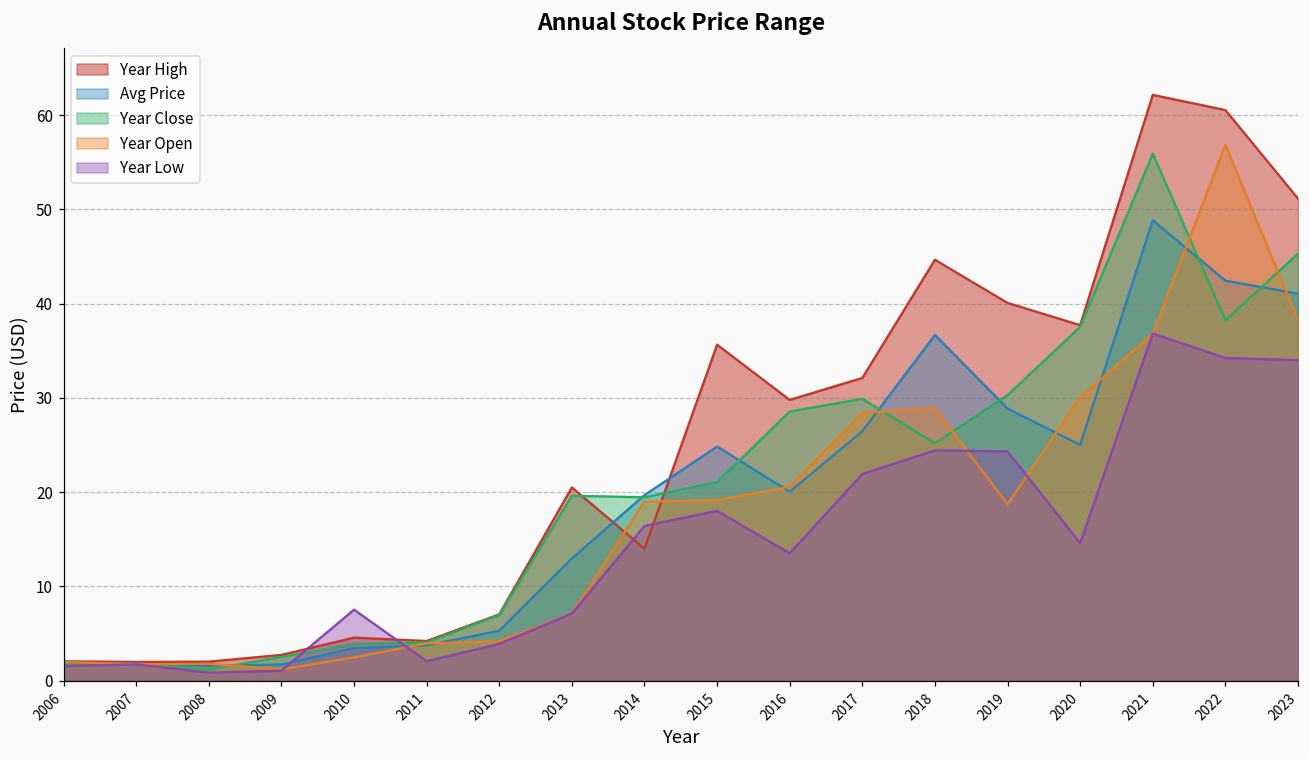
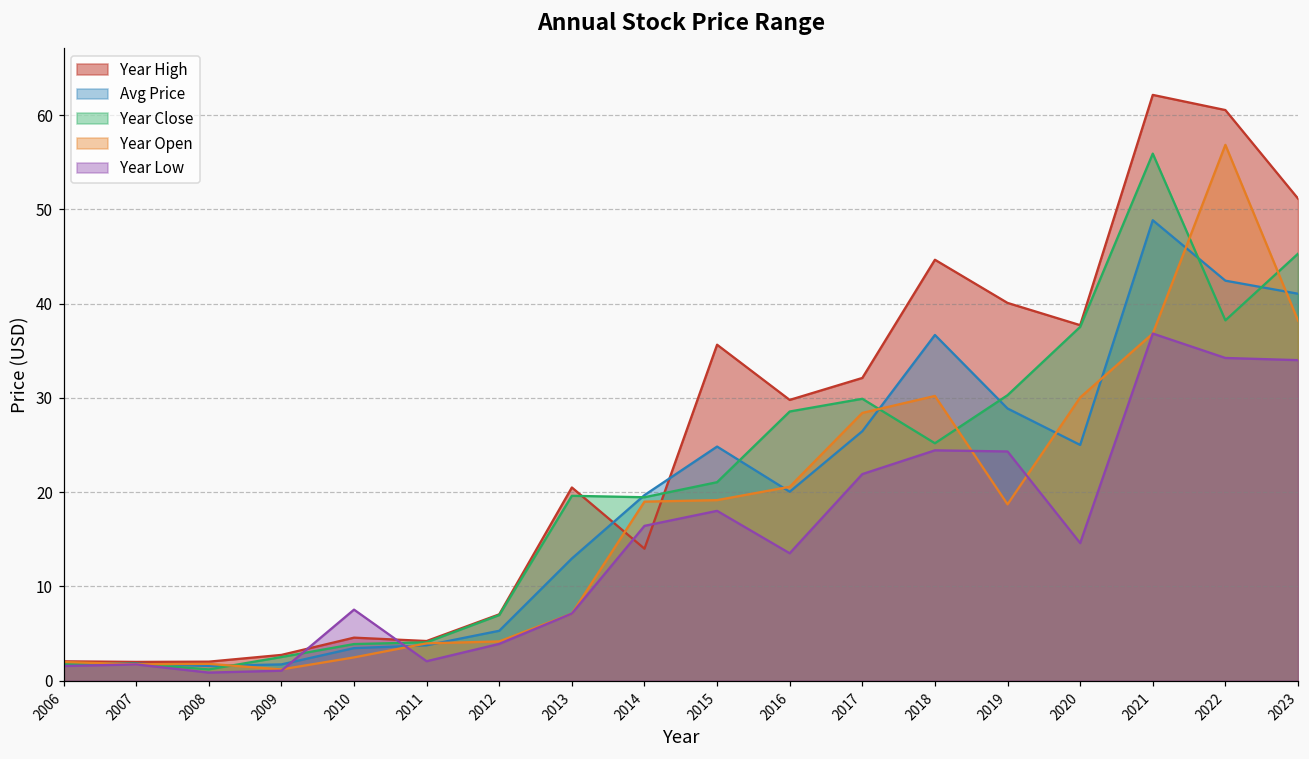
Year Open, 2018: 29 -> 30
